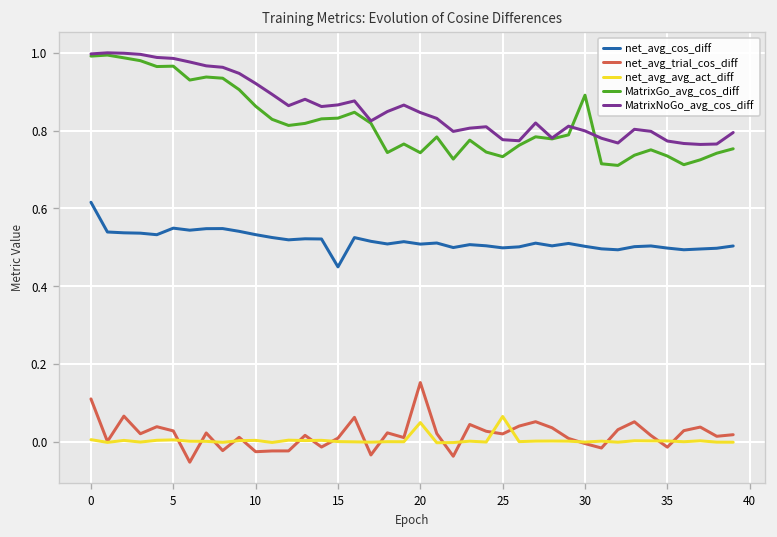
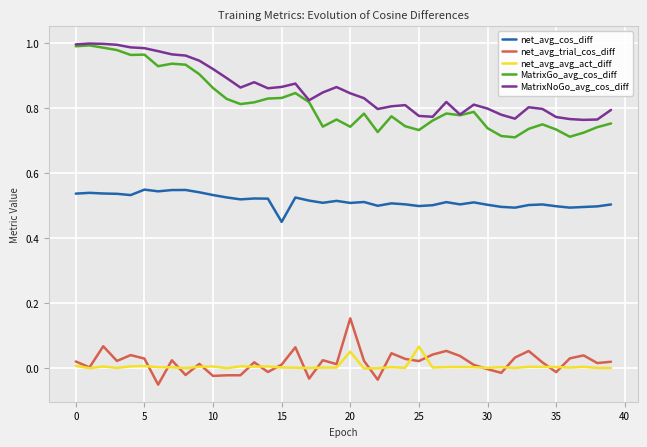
net_avg_cos_diff, 0: 0.62 -> 0.54
net_avg_trial_cos_diff, 0: 0.11 -> 0.02
MatrixGo_avg_cos_diff, 30: 0.89 -> 0.74
